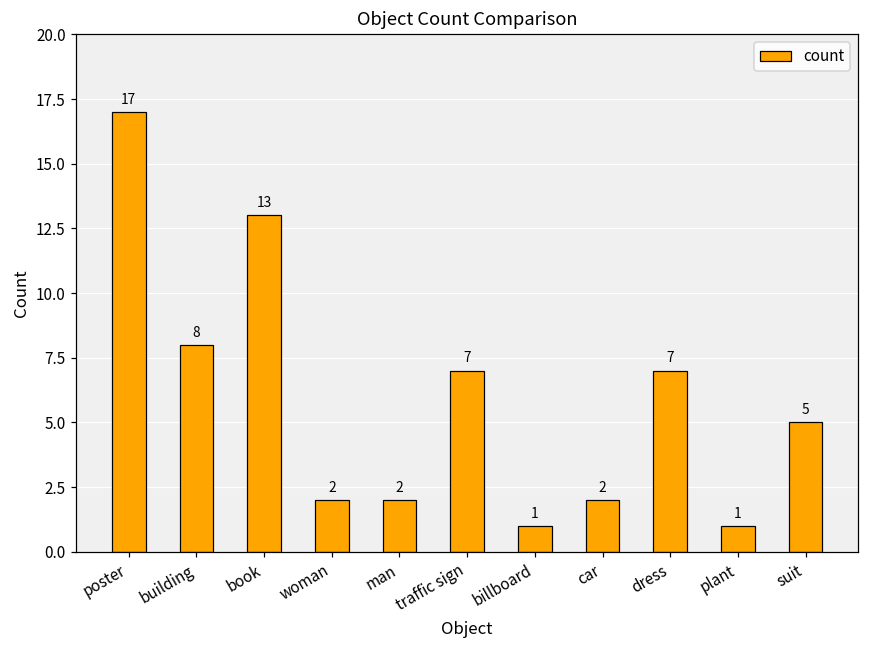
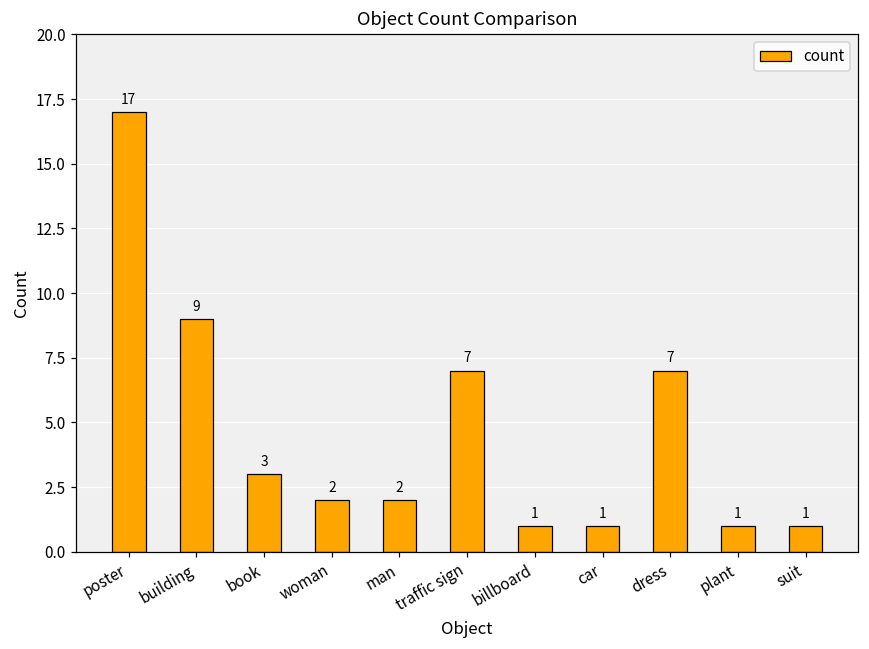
building: 8 -> 9
book: 13 -> 3
car: 2 -> 1
suit: 5 -> 1
